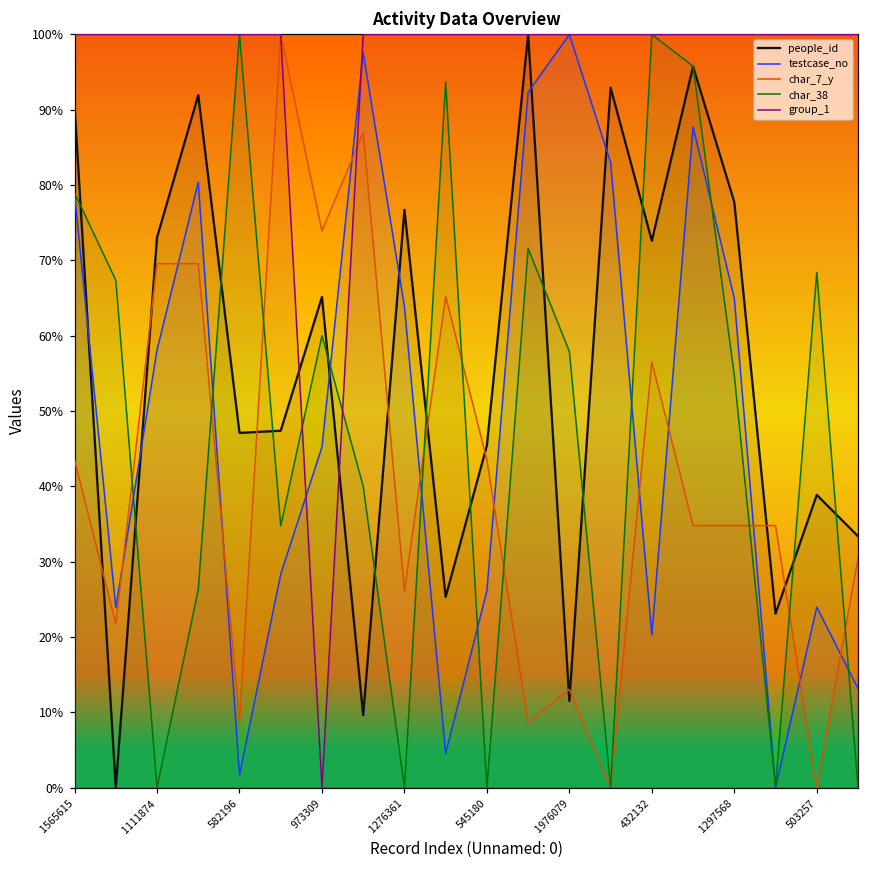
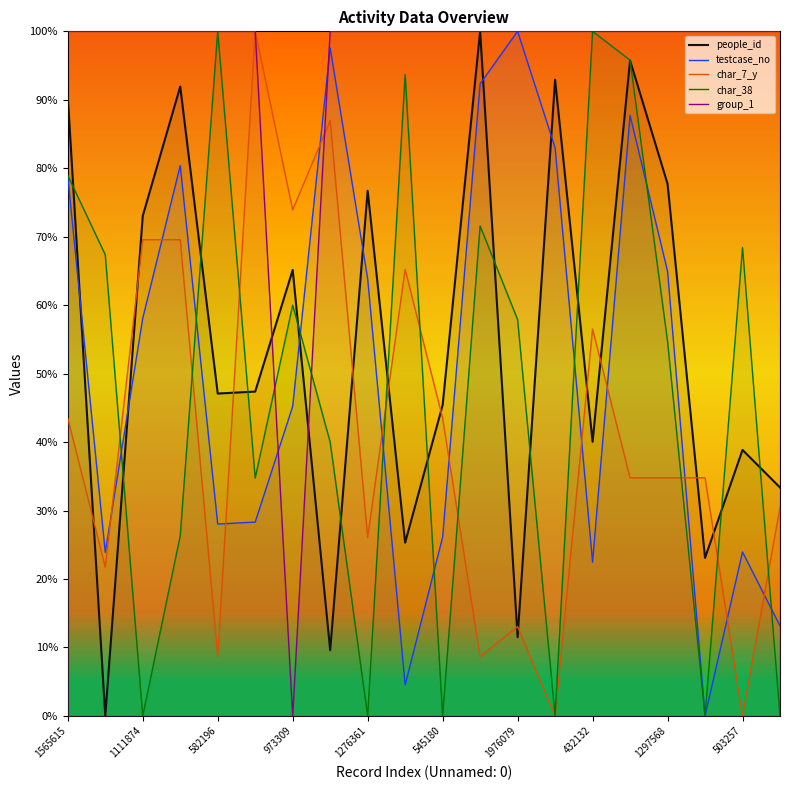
testcase_no, 582196: 2% -> 28%
people_id, 432132: 73% -> 40%
testcase_no, 432132: 20% -> 22%
